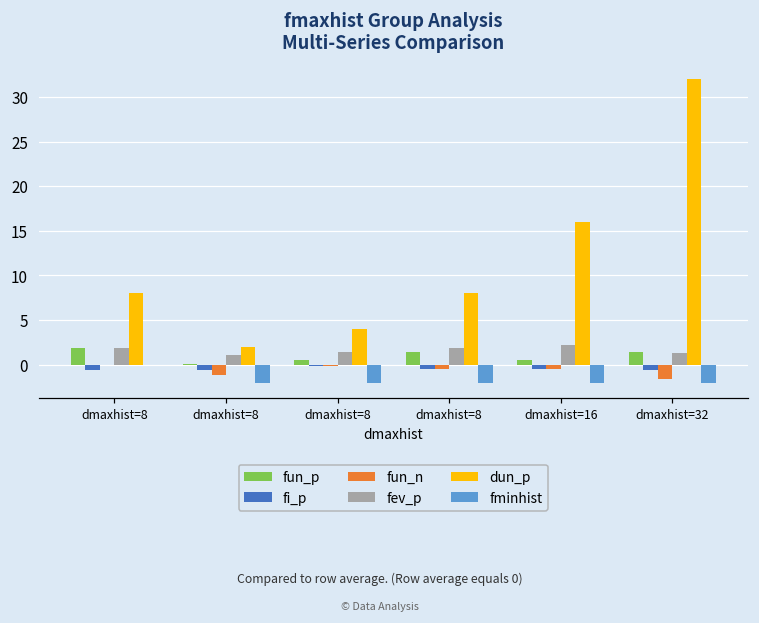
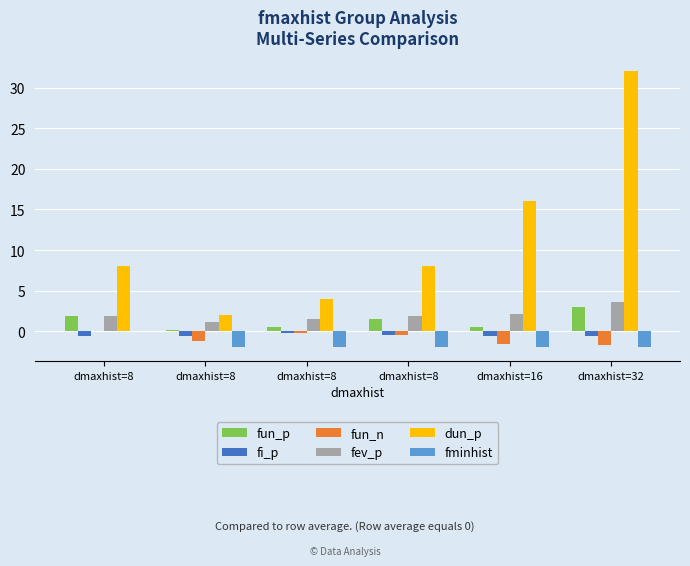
fun_n, dmaxhist=16: -1 -> -2
fun_p, dmaxhist=32: 1 -> 3
fev_p, dmaxhist=32: 1 -> 4
